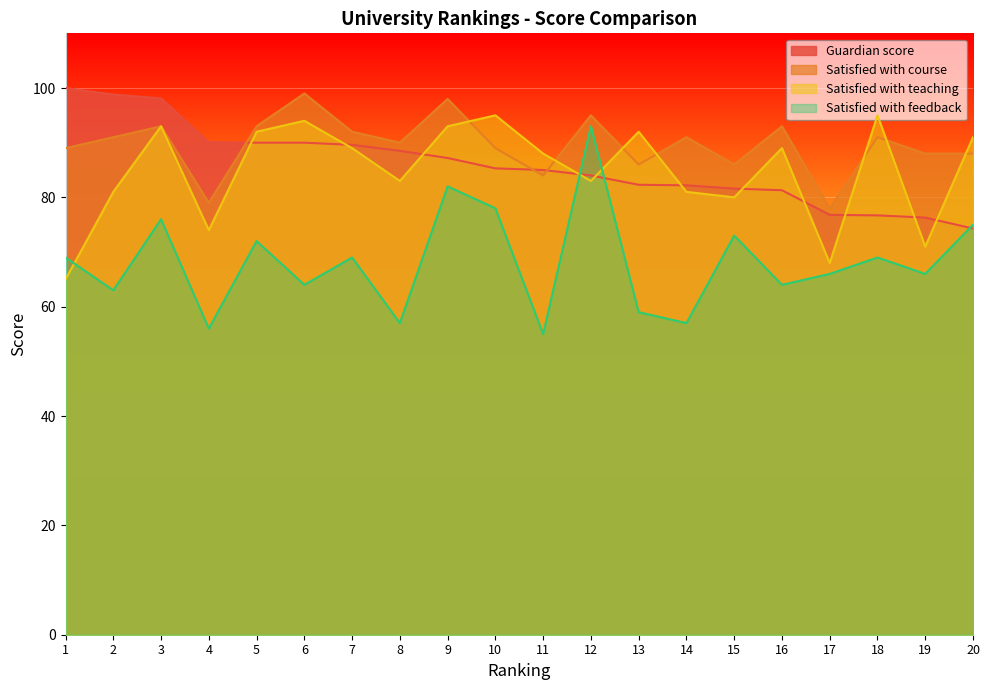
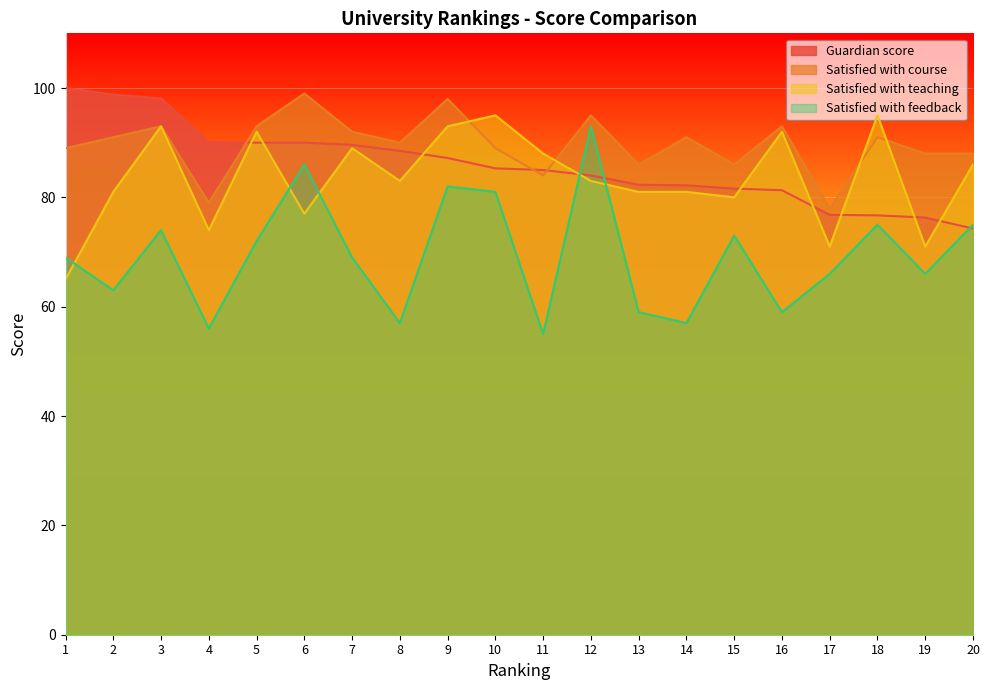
Satisfied with feedback, 3: 76 -> 74
Satisfied with teaching, 6: 94 -> 77
Satisfied with feedback, 6: 64 -> 86
Satisfied with feedback, 10: 78 -> 81
Satisfied with teaching, 13: 92 -> 81
Satisfied with teaching, 16: 89 -> 92
Satisfied with feedback, 16: 64 -> 59
Satisfied with teaching, 17: 68 -> 71
Satisfied with feedback, 18: 69 -> 75
Satisfied with teaching, 20: 91 -> 86
